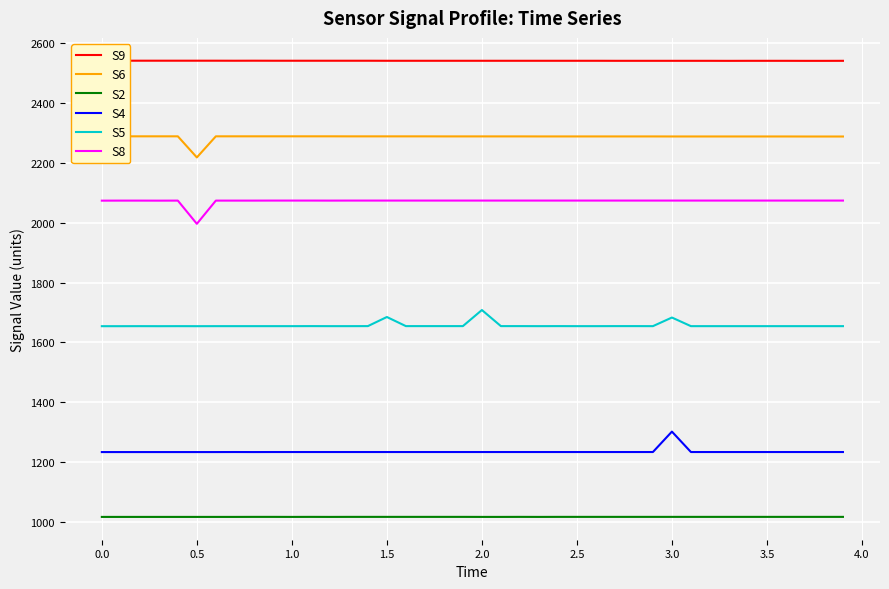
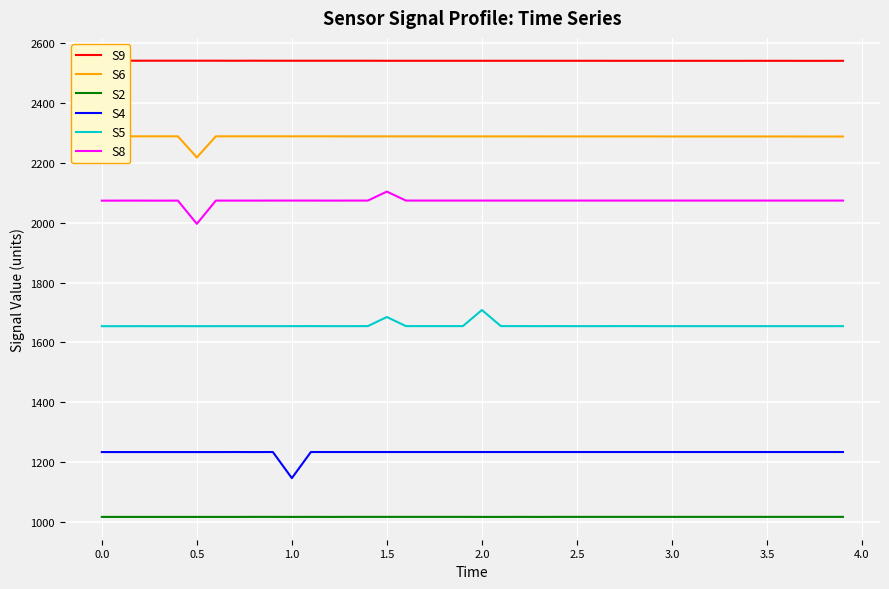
S4, 1.0: 1230 -> 1150
S8, 1.5: 2070 -> 2100
S4, 3.0: 1300 -> 1230
S5, 3.0: 1680 -> 1650
